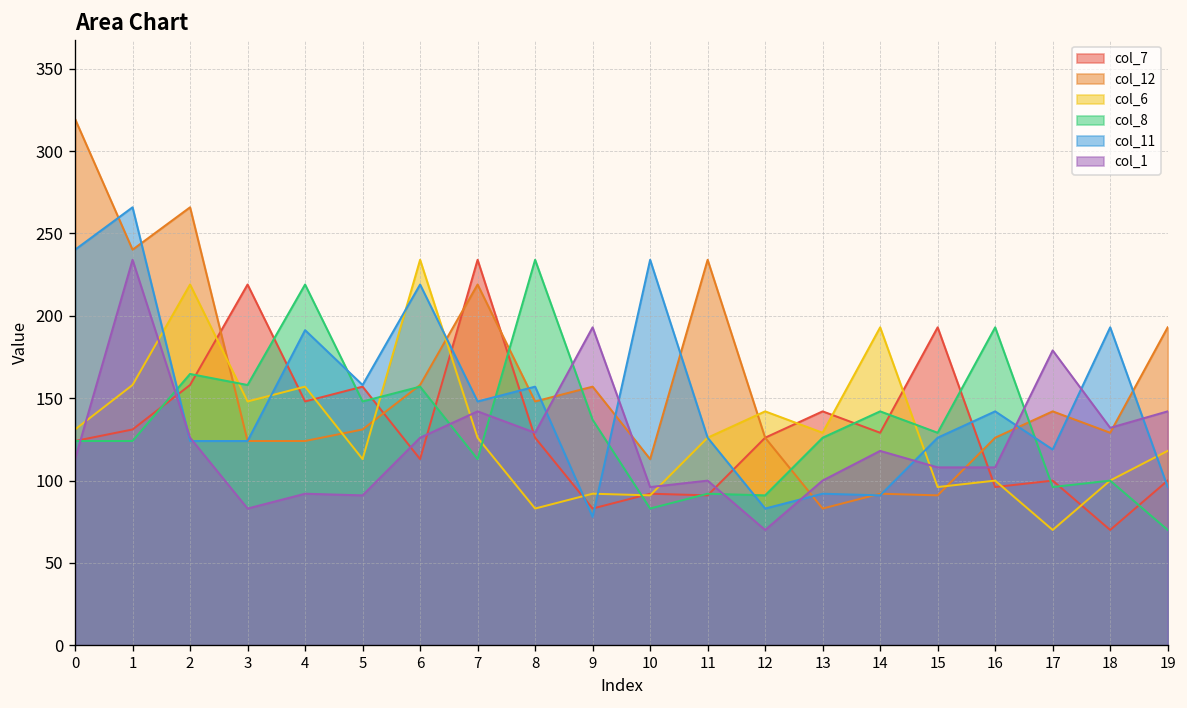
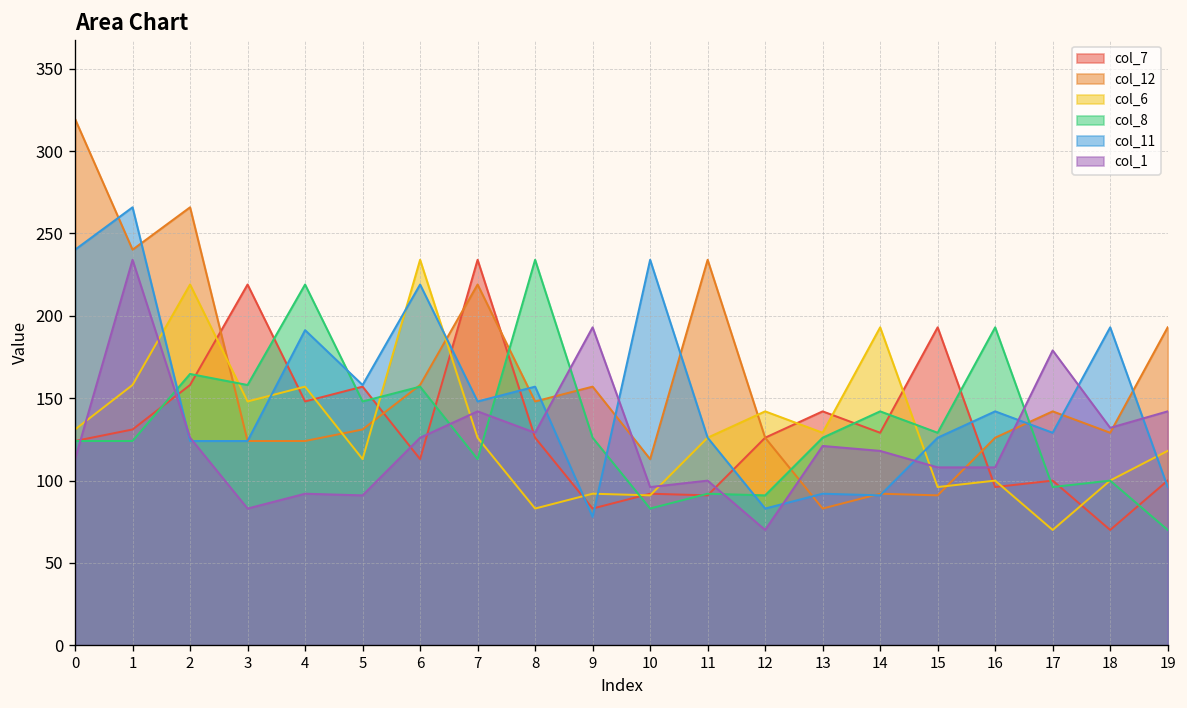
col_8, 9: 137 -> 126
col_1, 13: 100 -> 121
col_11, 17: 119 -> 129
